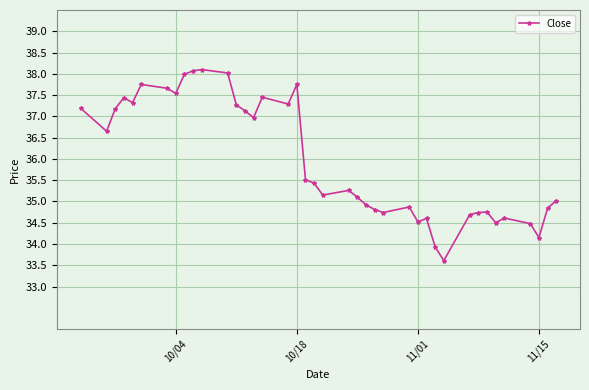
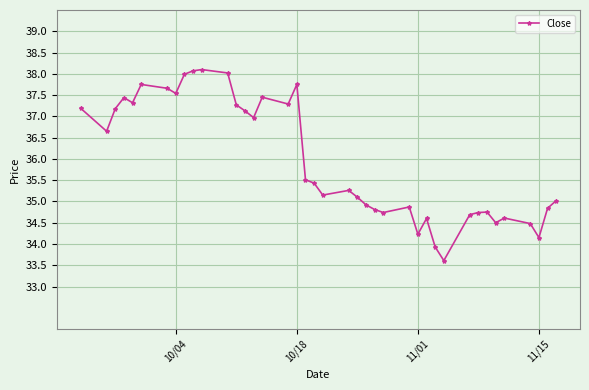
11/01: 34.5 -> 34.2
